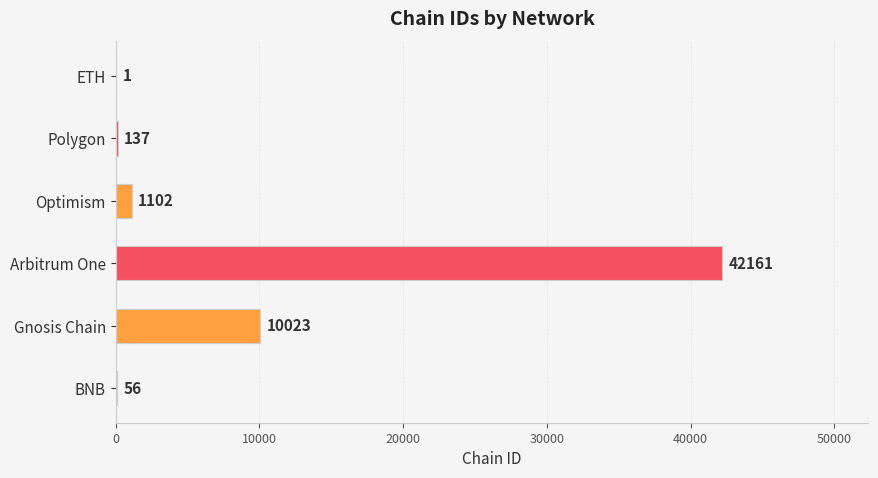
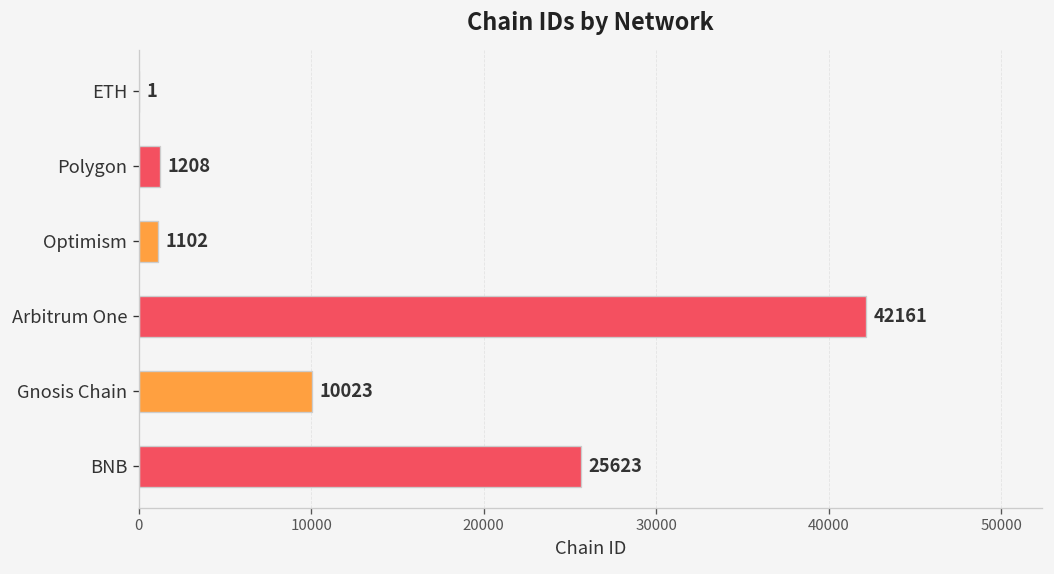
Polygon: 137 -> 1208
BNB: 56 -> 25623
